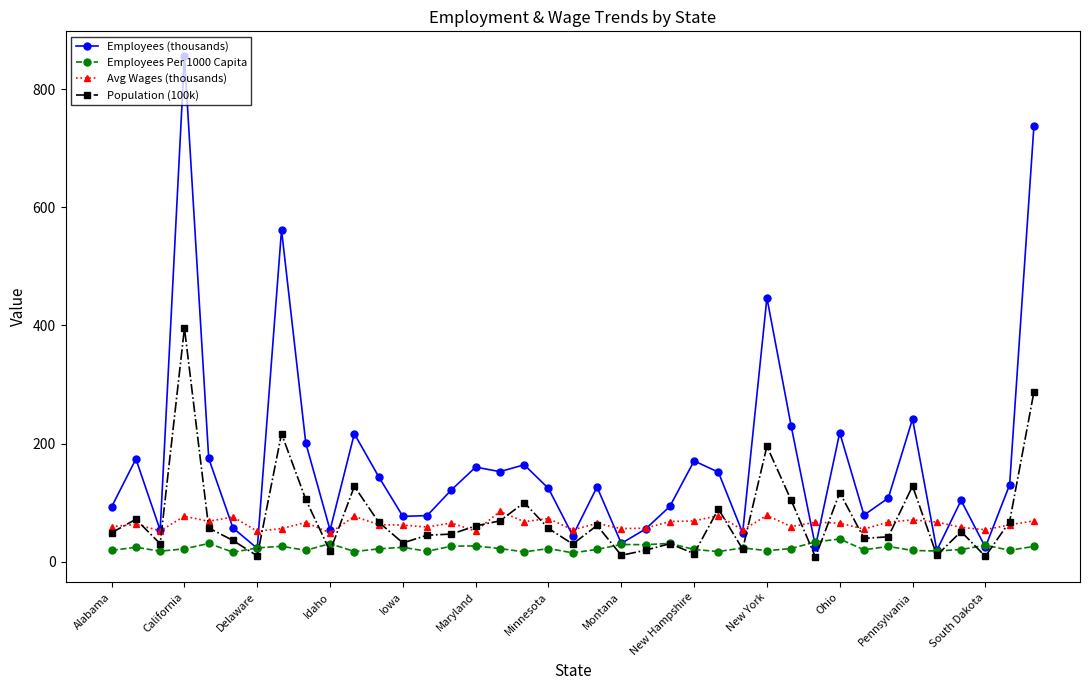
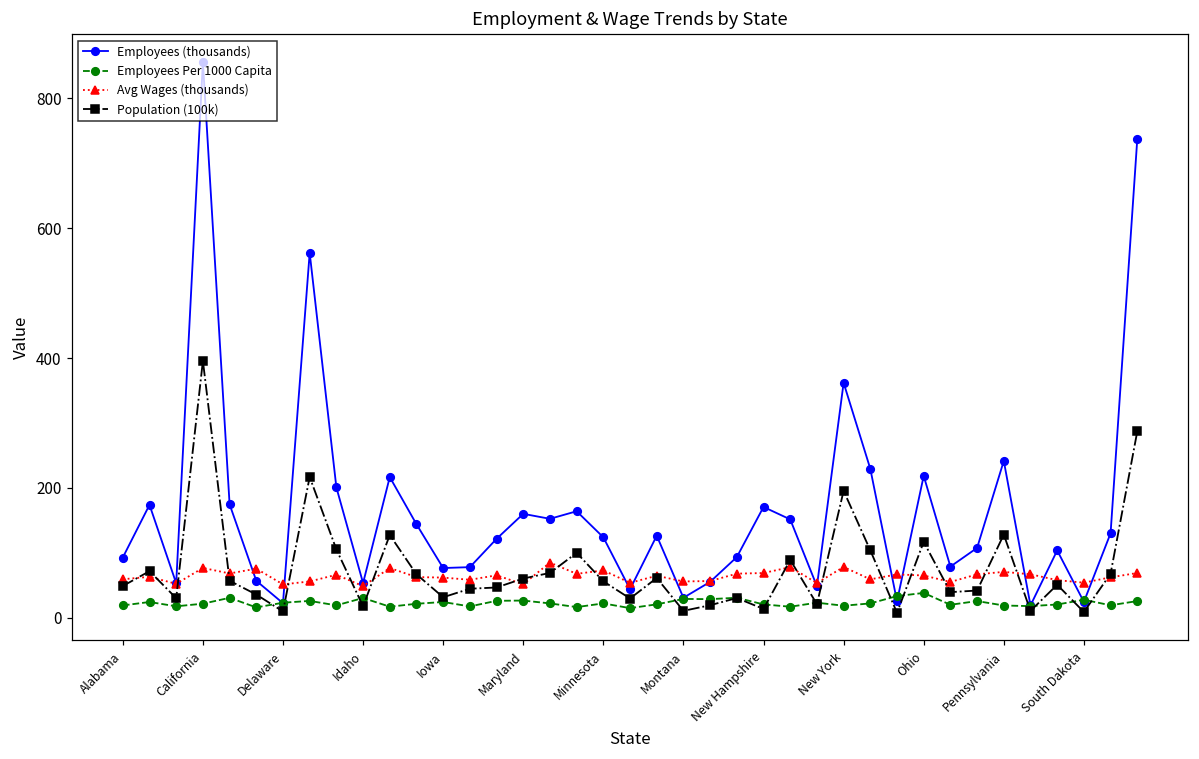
Employees (thousands), New York: 450 -> 360
